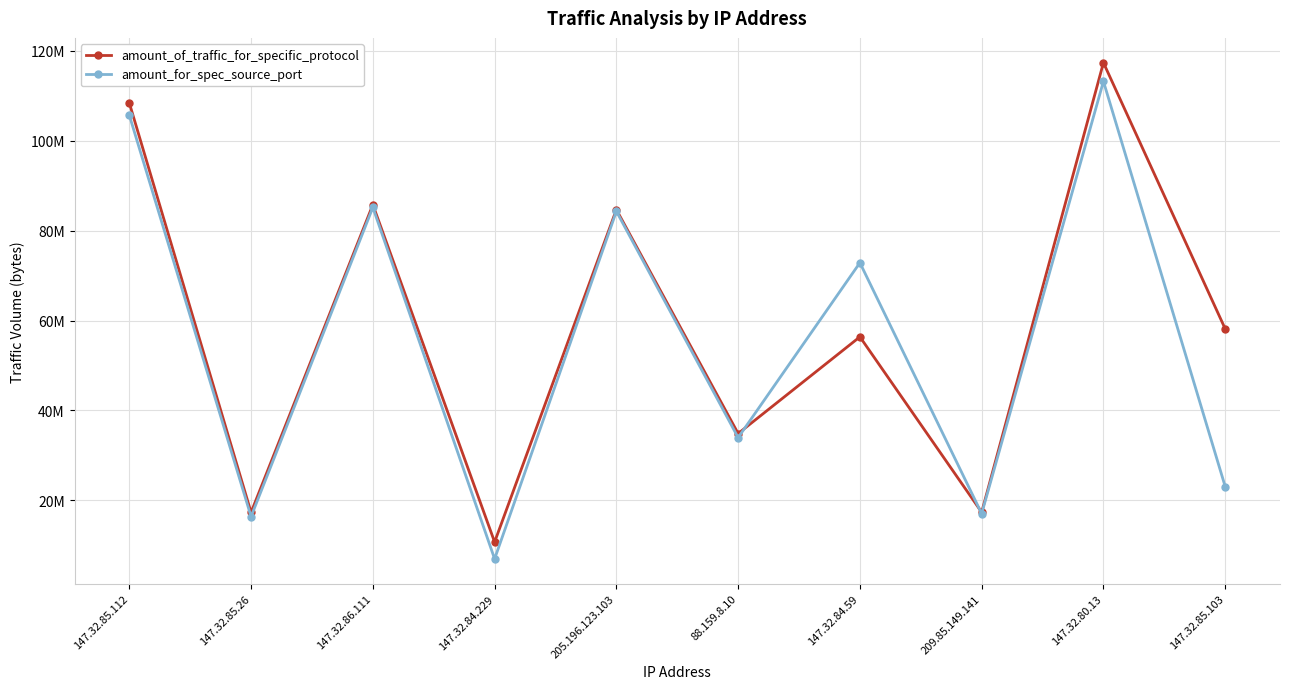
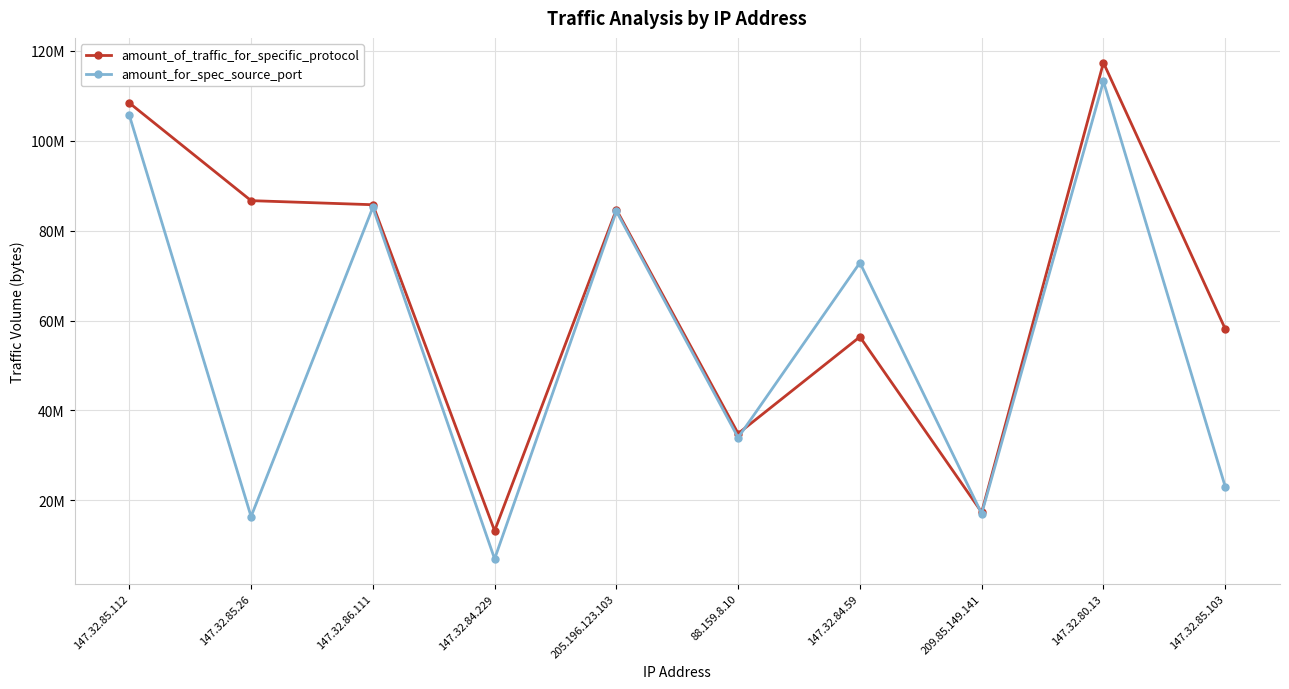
amount_of_traffic_for_specific_protocol, 147.32.85.26: 17000000 -> 87000000
amount_of_traffic_for_specific_protocol, 147.32.84.229: 11000000 -> 13000000
